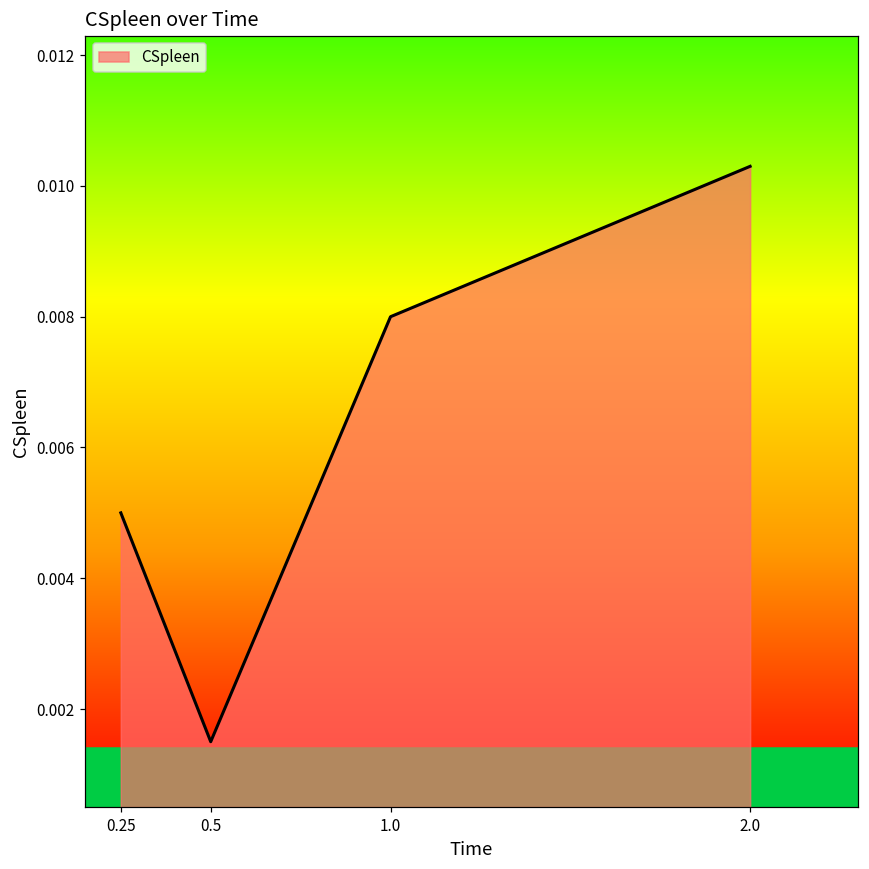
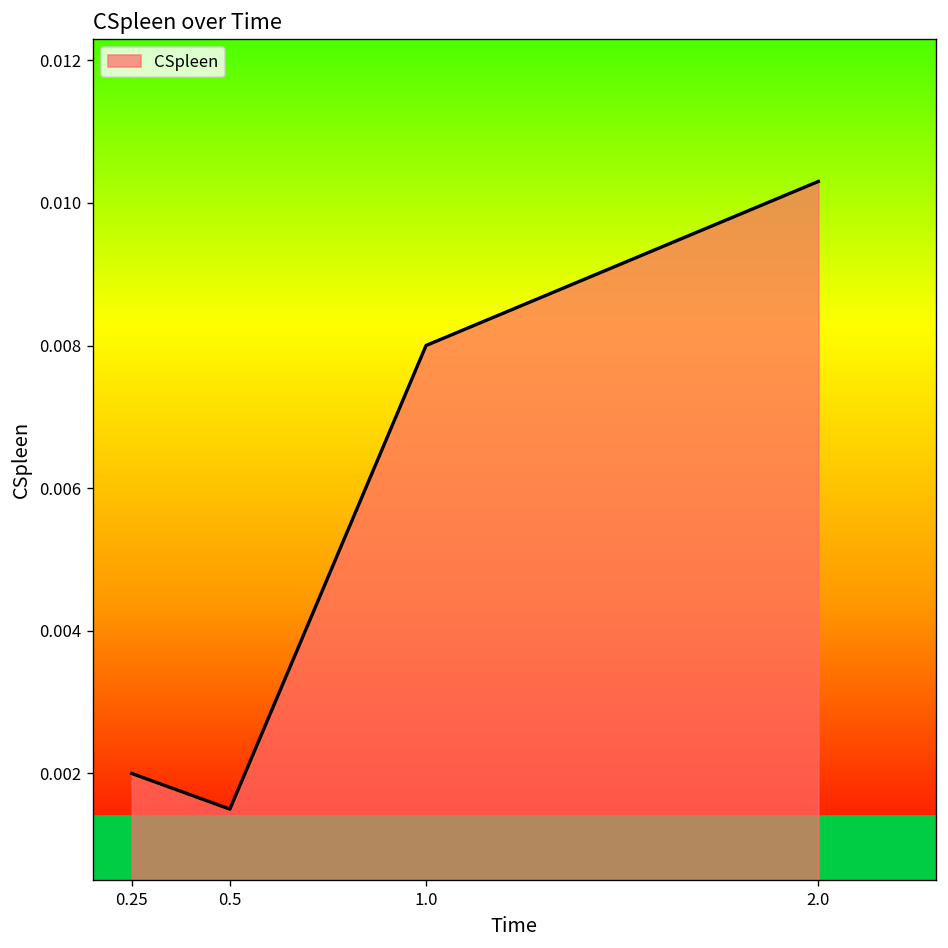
0.25: 0.005 -> 0.002
